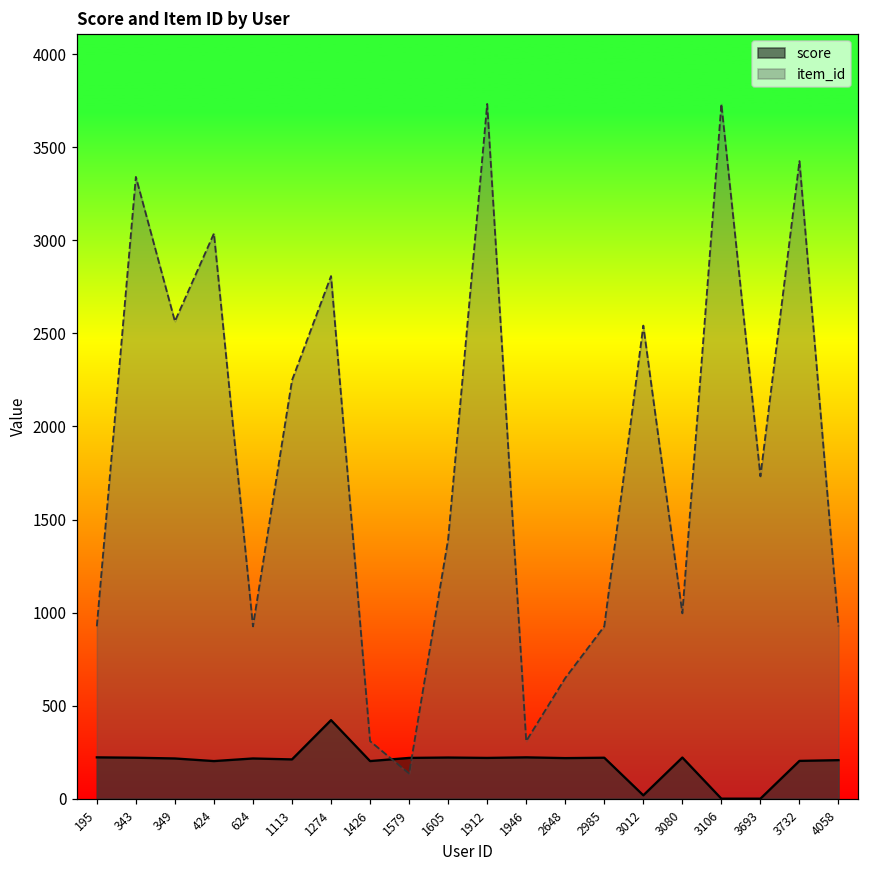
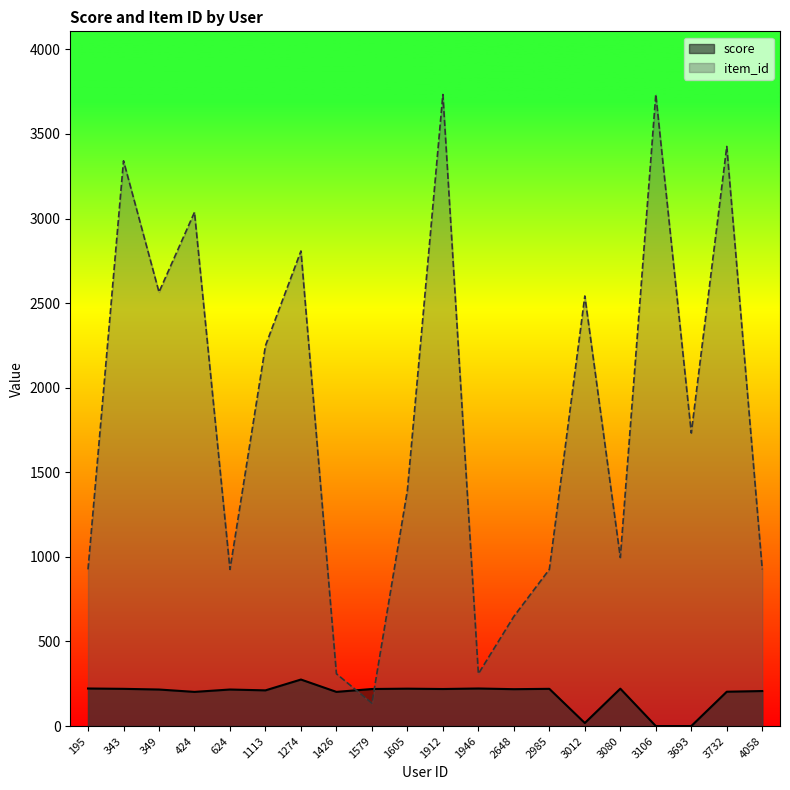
score, 1274: 420 -> 280
